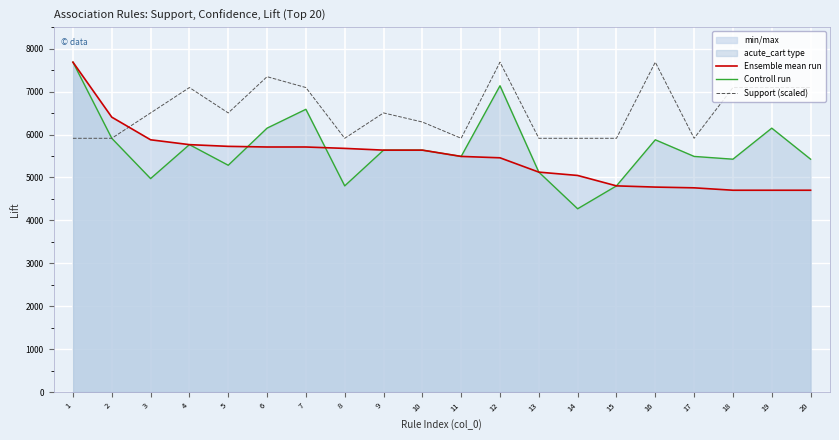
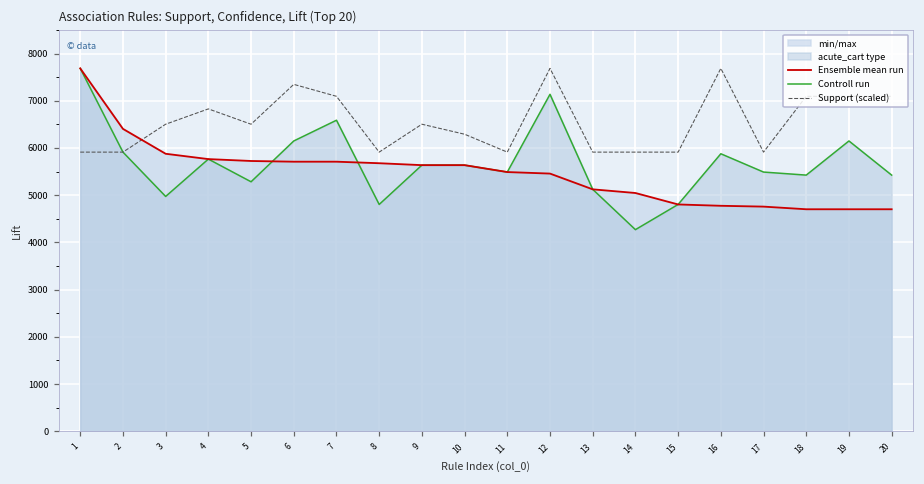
Support (scaled), 4: 7100 -> 6800
